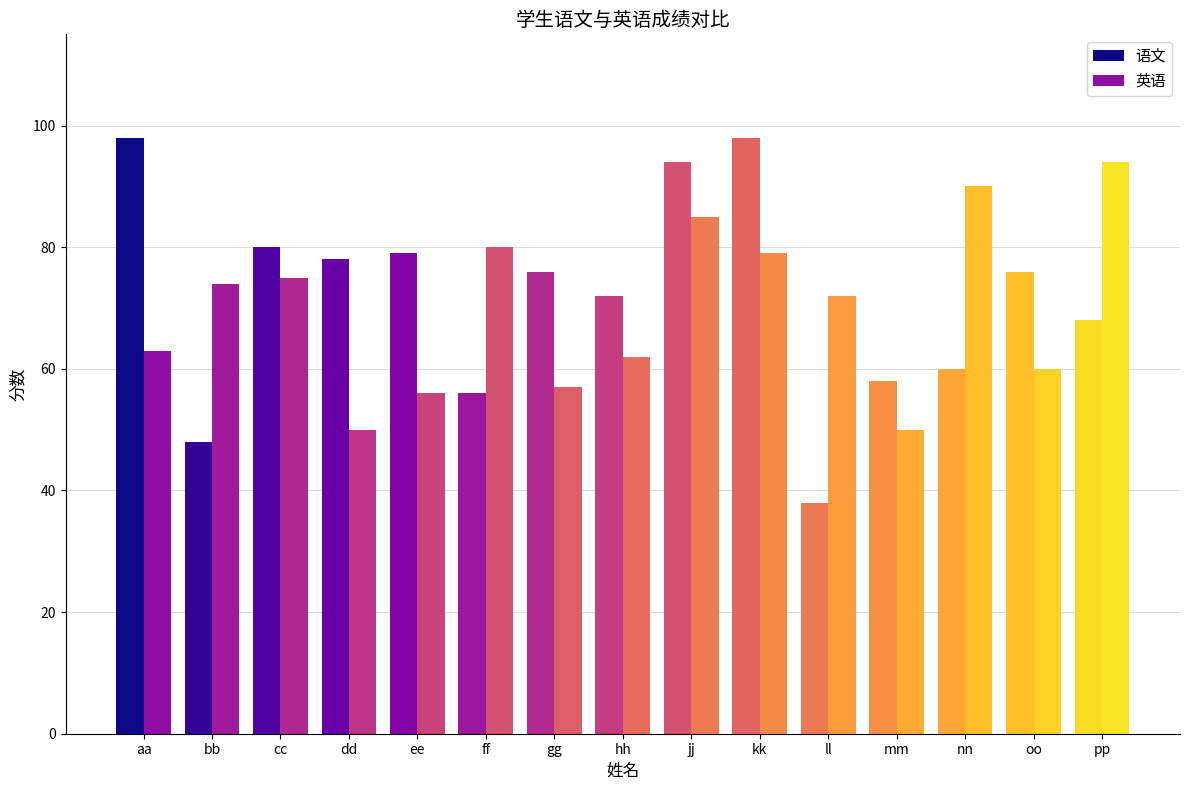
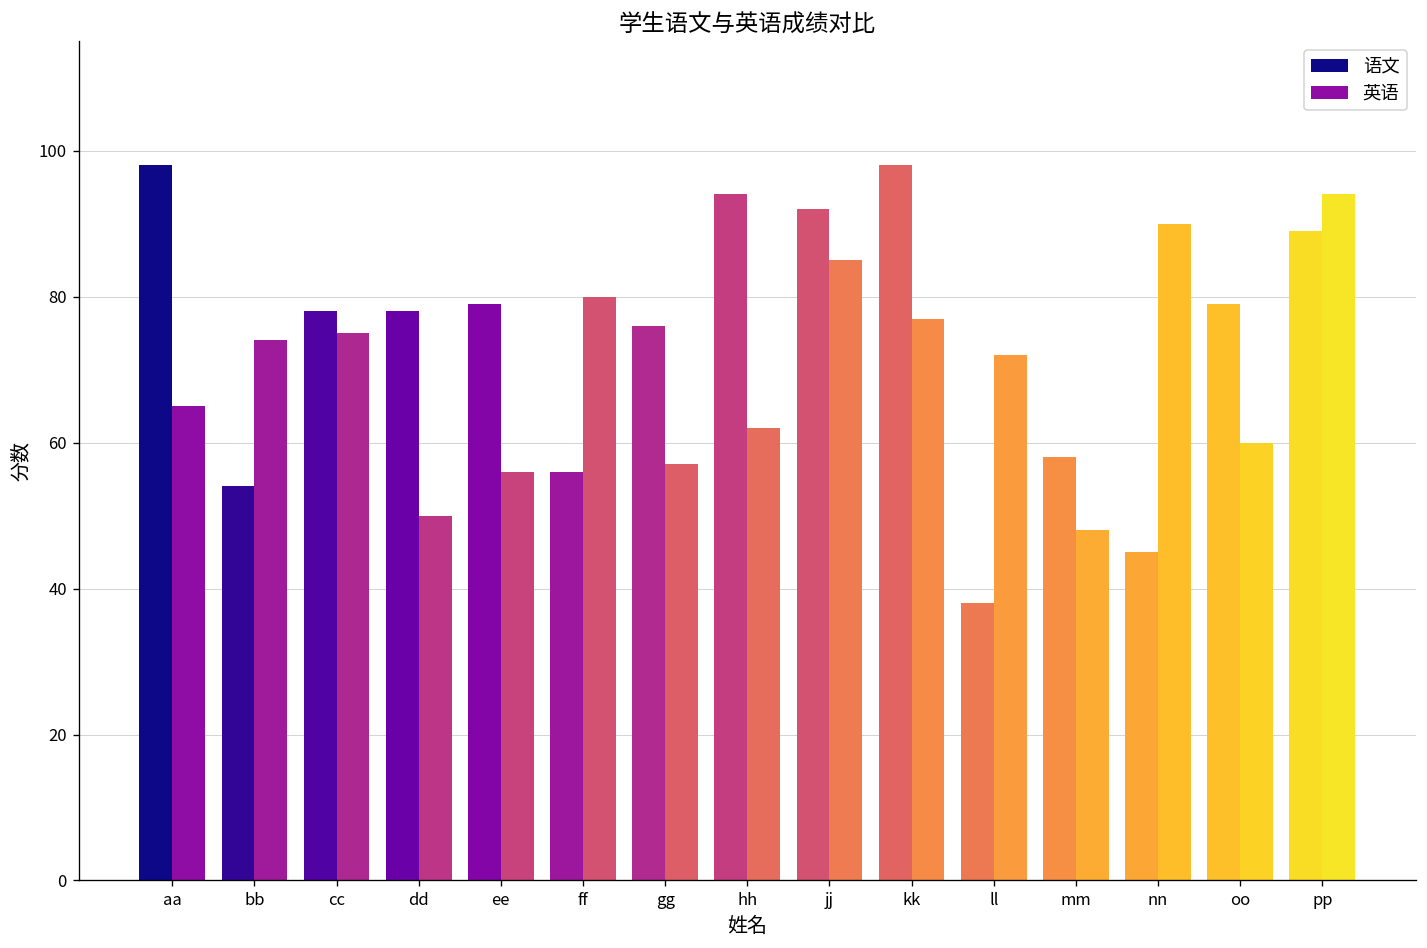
英语, aa: 63 -> 65
语文, bb: 48 -> 54
语文, cc: 80 -> 78
语文, hh: 72 -> 94
语文, jj: 94 -> 92
英语, kk: 79 -> 77
英语, mm: 50 -> 48
语文, nn: 60 -> 45
语文, oo: 76 -> 79
语文, pp: 68 -> 89
